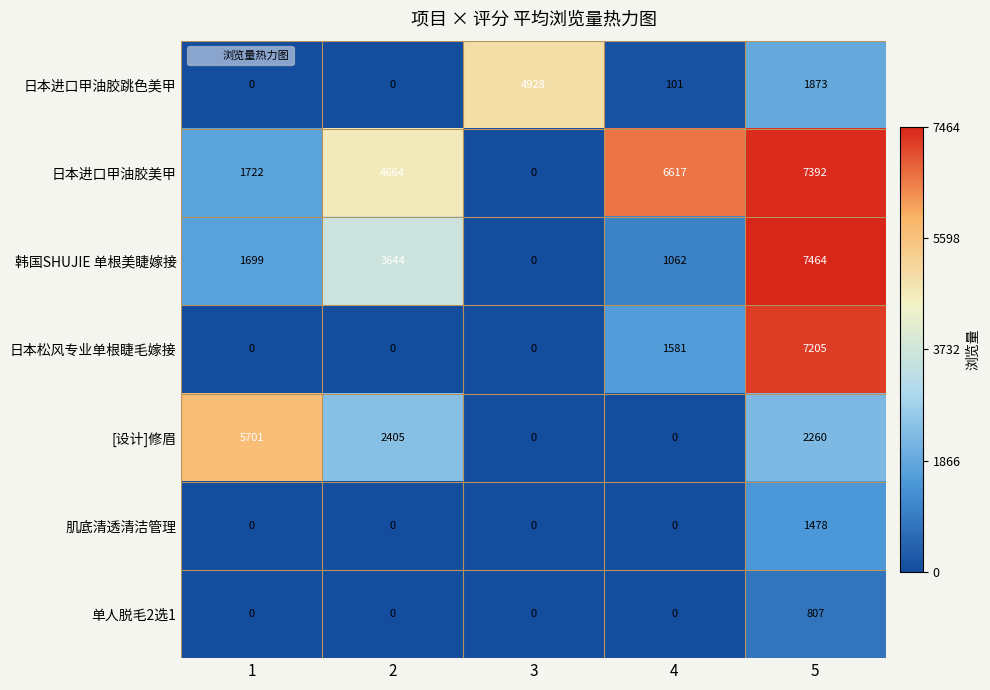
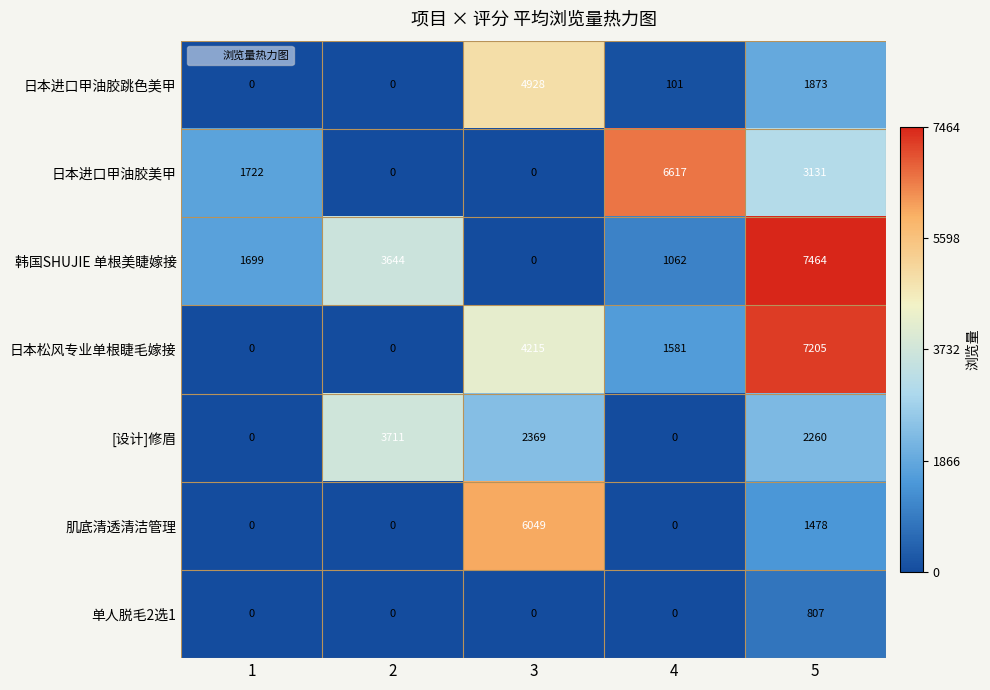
日本进口甲油胶美甲, 2: 4664 -> 0
日本进口甲油胶美甲, 5: 7392 -> 3131
日本松风专业单根睫毛嫁接, 3: 0 -> 4215
[设计]修眉, 1: 5701 -> 0
[设计]修眉, 2: 2405 -> 3711
[设计]修眉, 3: 0 -> 2369
肌底清透清洁管理, 3: 0 -> 6049
